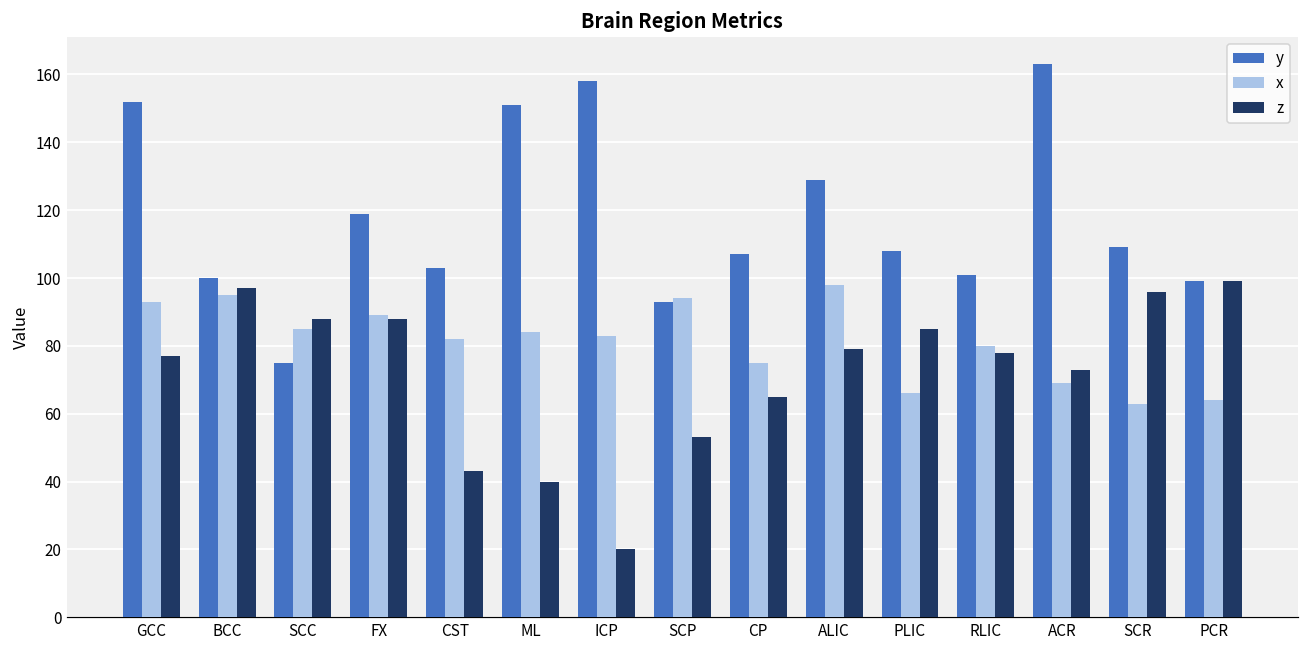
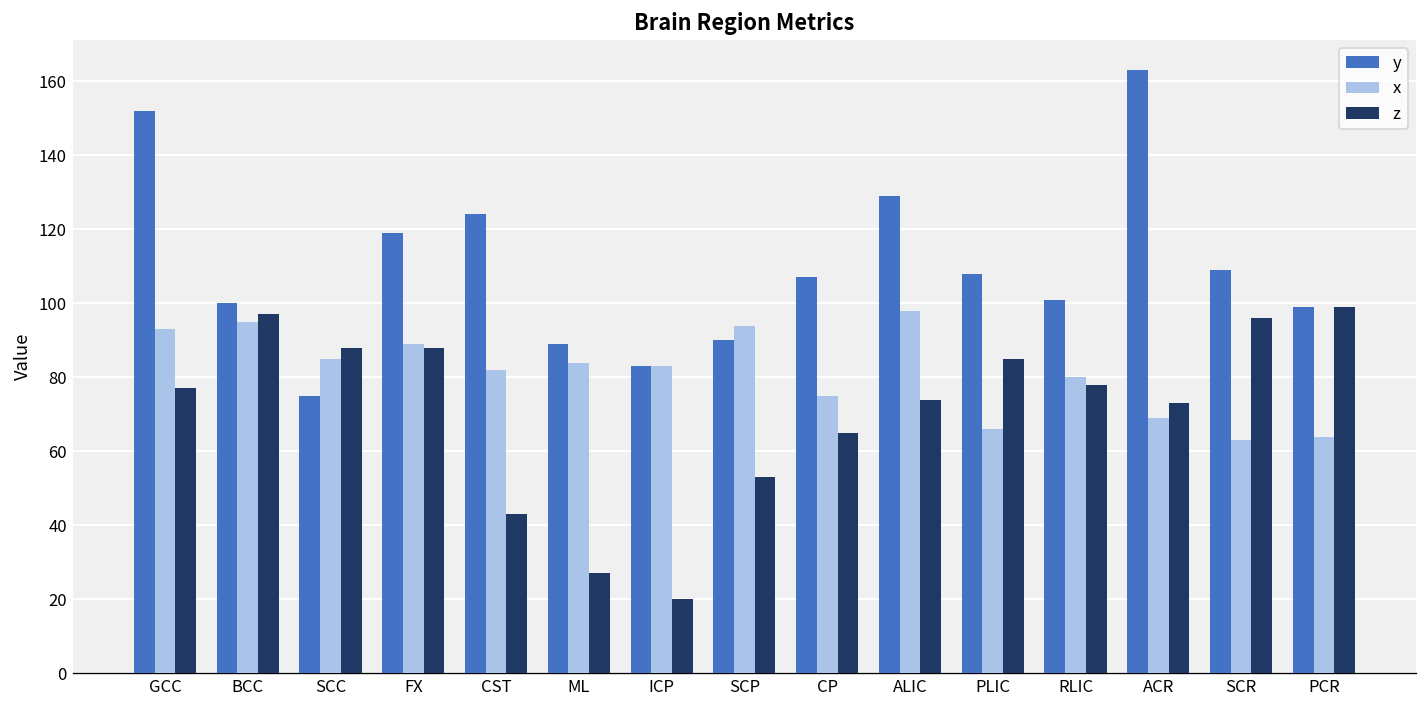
y, CST: 103 -> 124
y, ML: 151 -> 89
z, ML: 40 -> 27
y, ICP: 158 -> 83
y, SCP: 93 -> 90
z, ALIC: 79 -> 74
